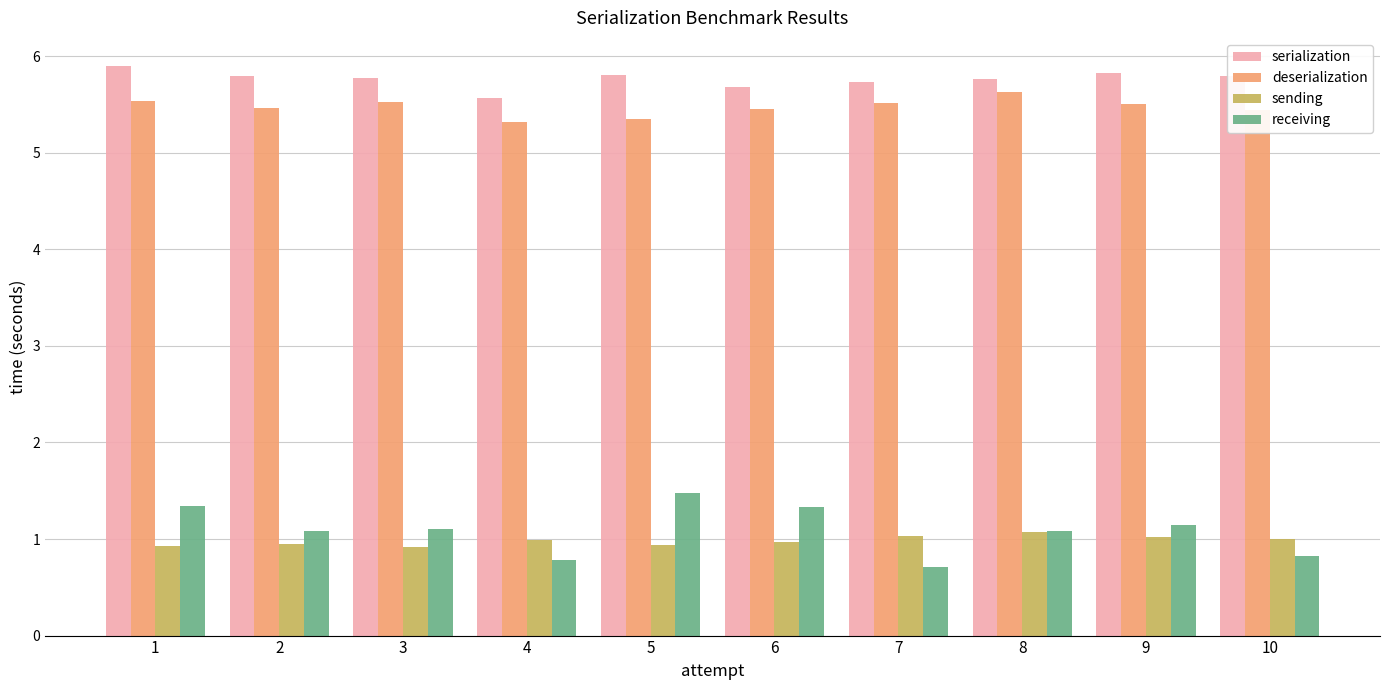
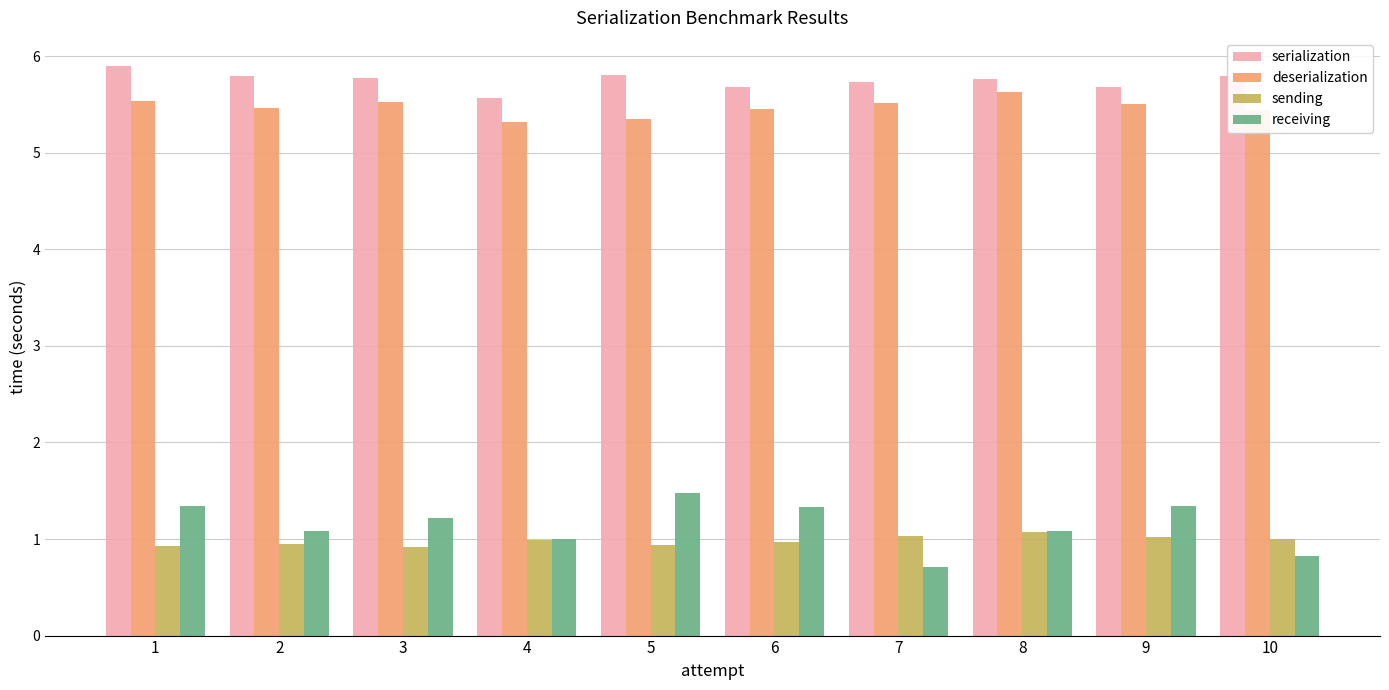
receiving, 3: 1.1 -> 1.2
receiving, 4: 0.8 -> 1.0
serialization, 9: 5.8 -> 5.7
receiving, 9: 1.1 -> 1.3
